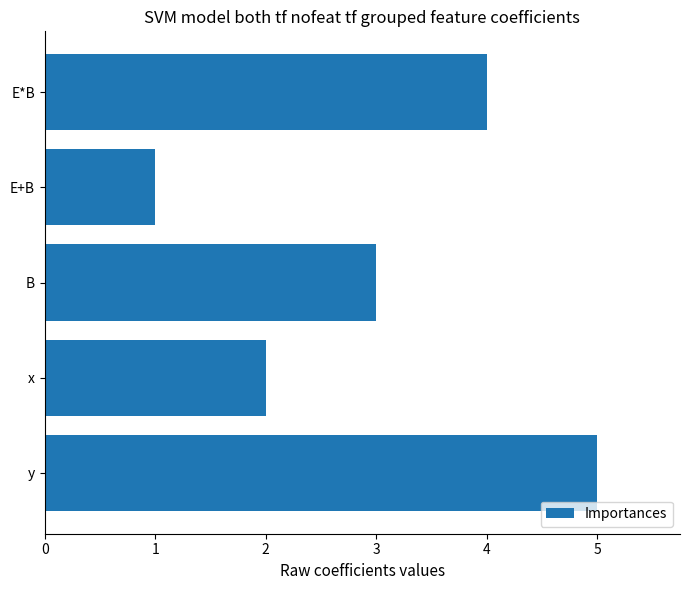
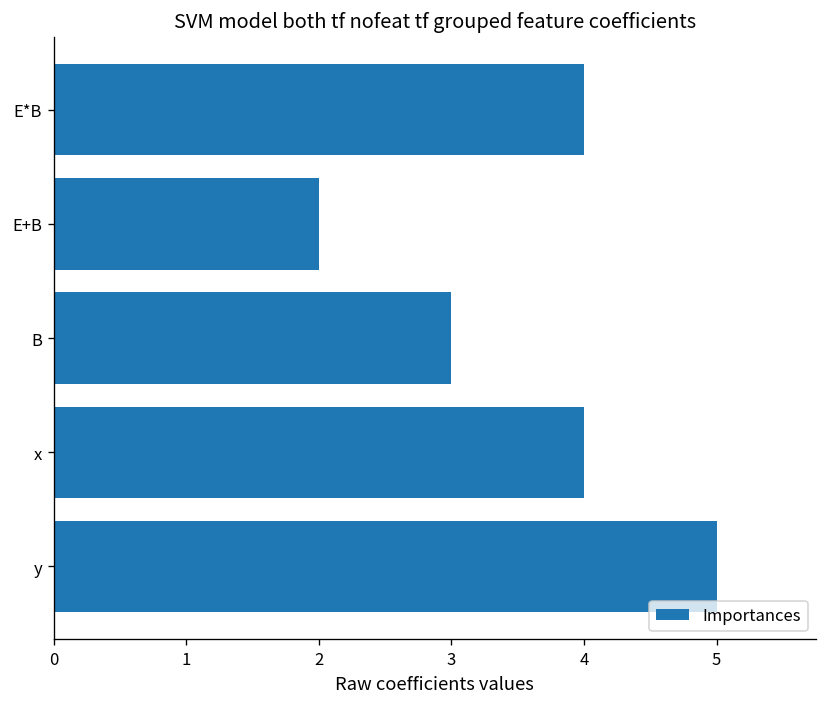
E+B: 1 -> 2
x: 2 -> 4
